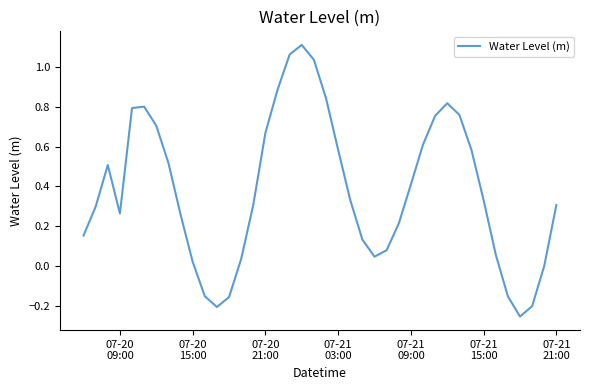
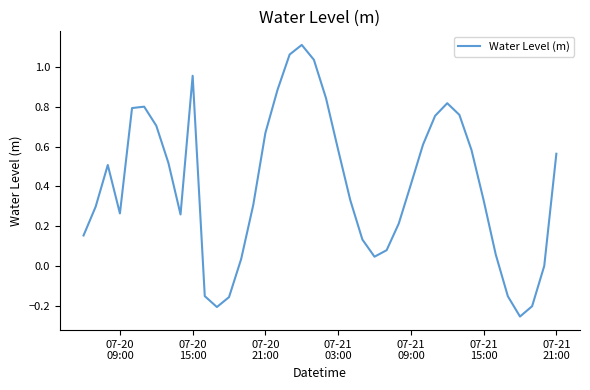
07-20 15:00: 0.02 -> 0.96
07-21 21:00: 0.31 -> 0.56
